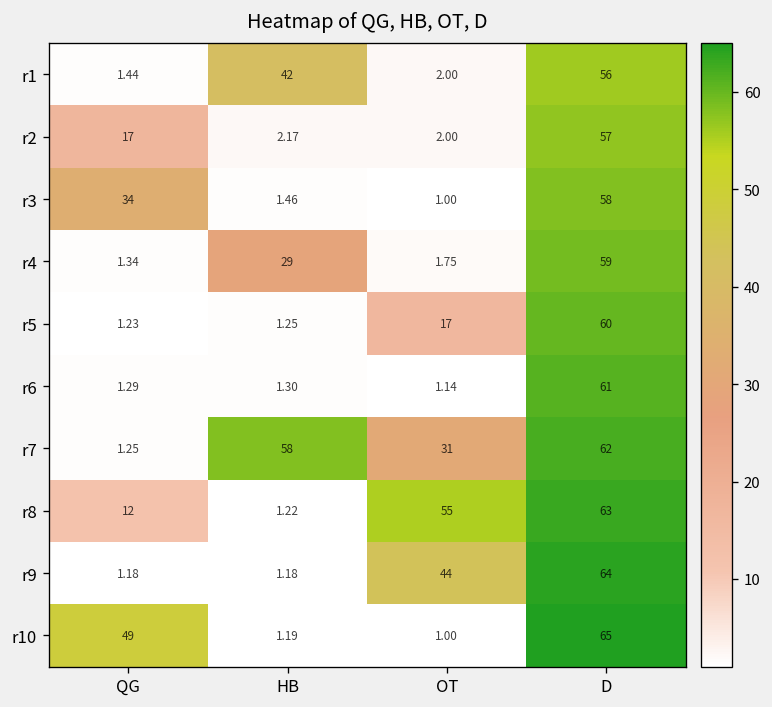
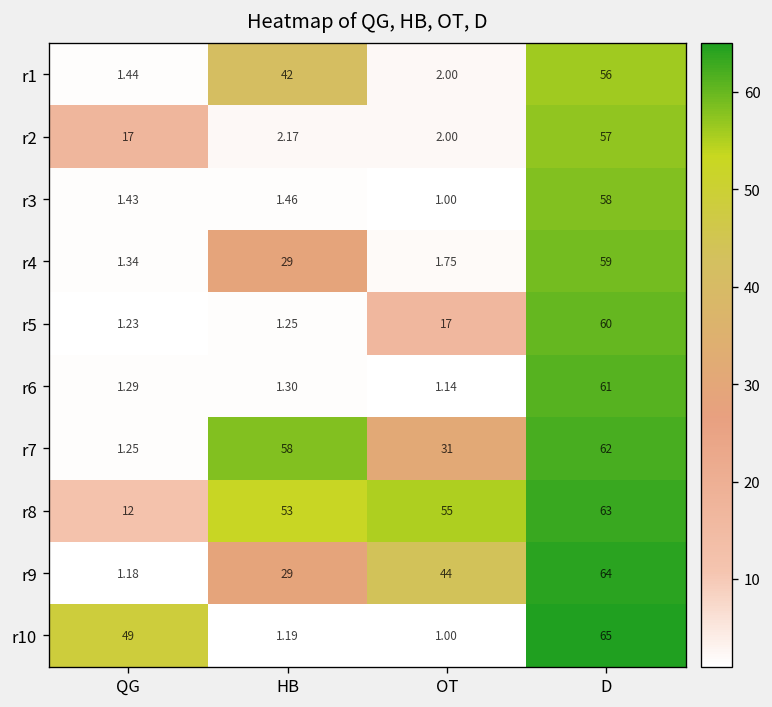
r3, QG: 34 -> 1.43
r8, HB: 1.22 -> 53
r9, HB: 1.18 -> 29
